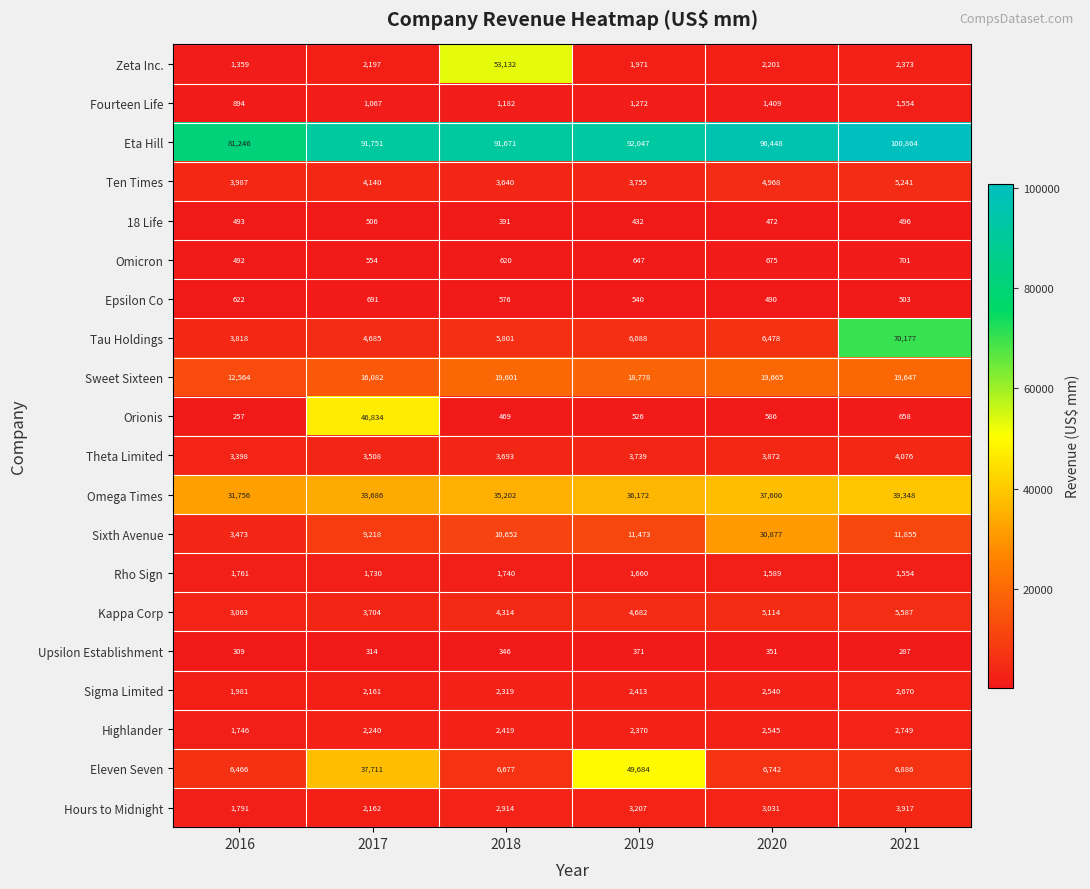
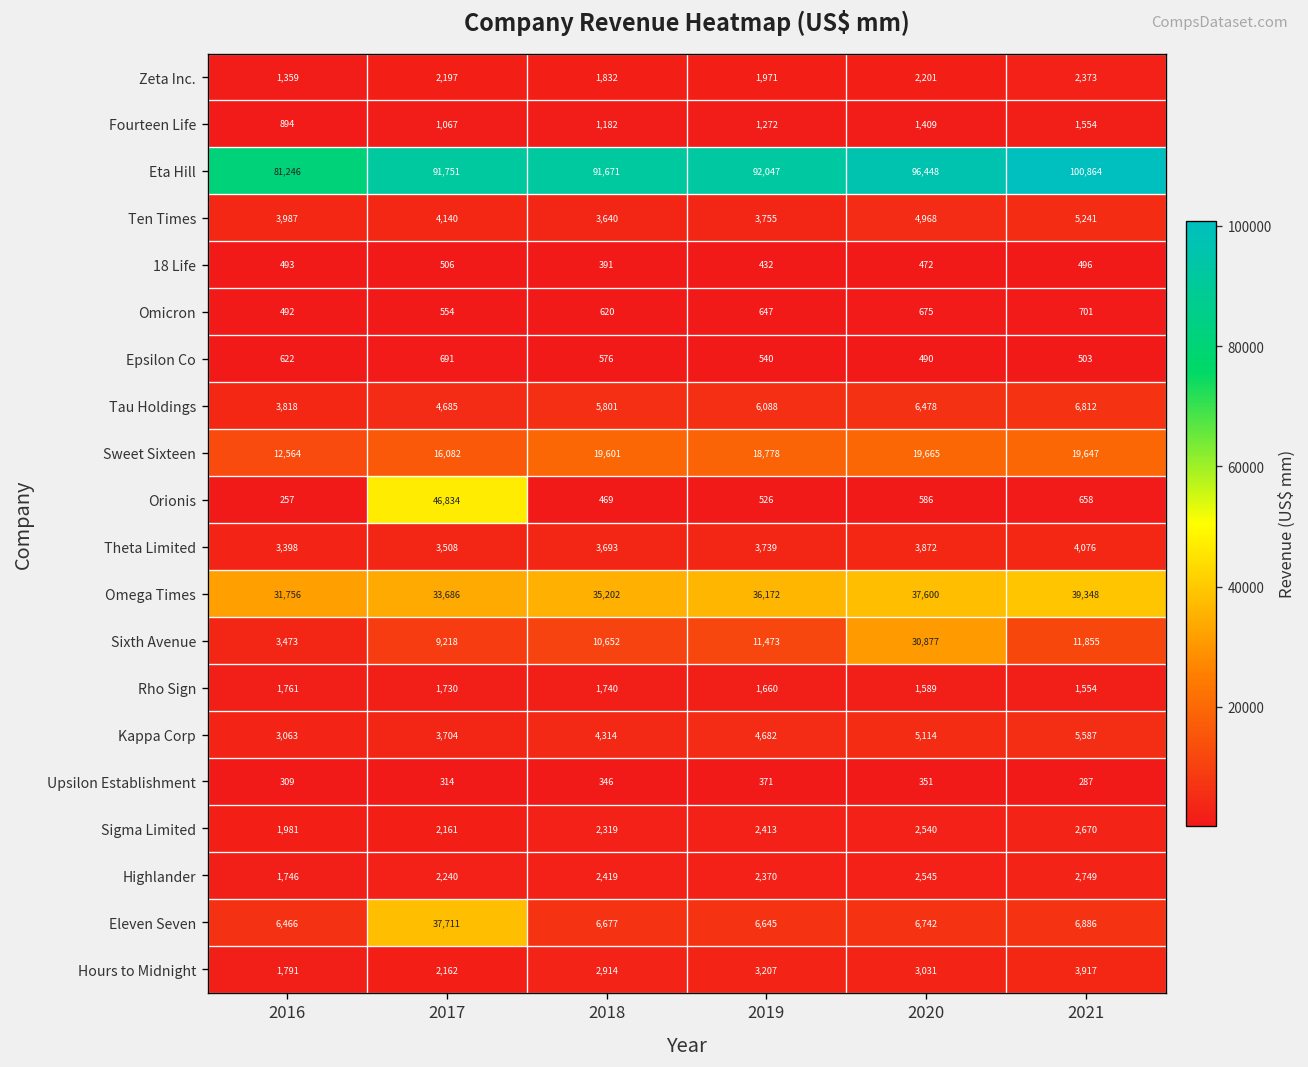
Zeta Inc., 2018: 53,132 -> 1,832
Tau Holdings, 2021: 70,177 -> 6,812
Eleven Seven, 2019: 49,684 -> 6,645
